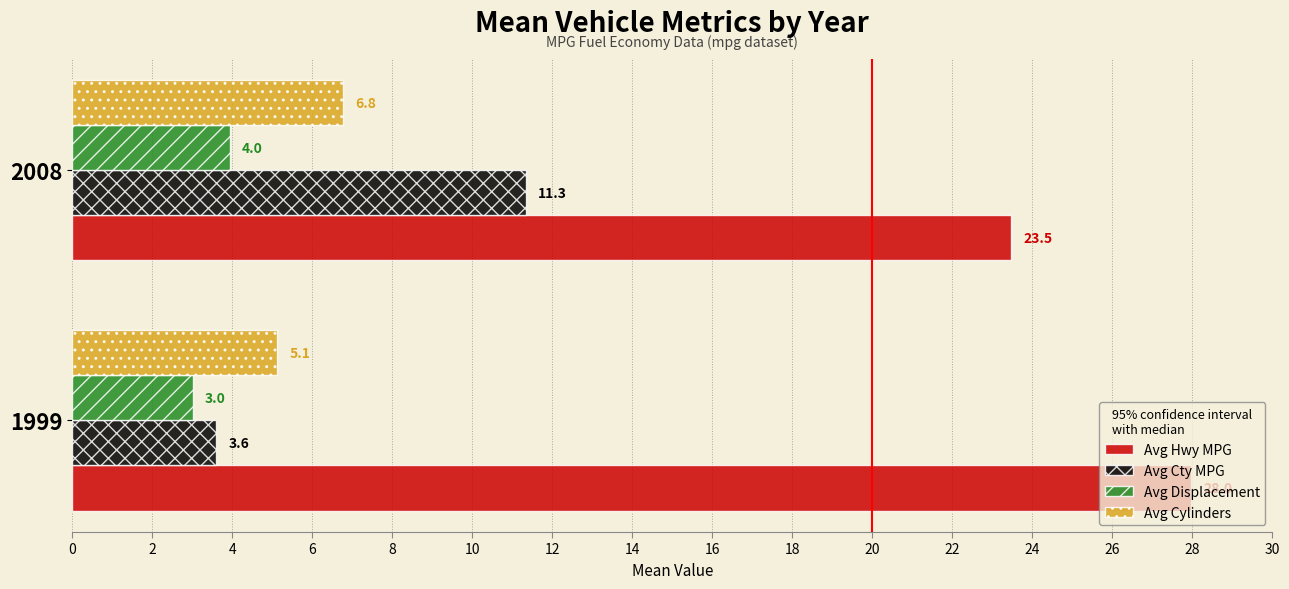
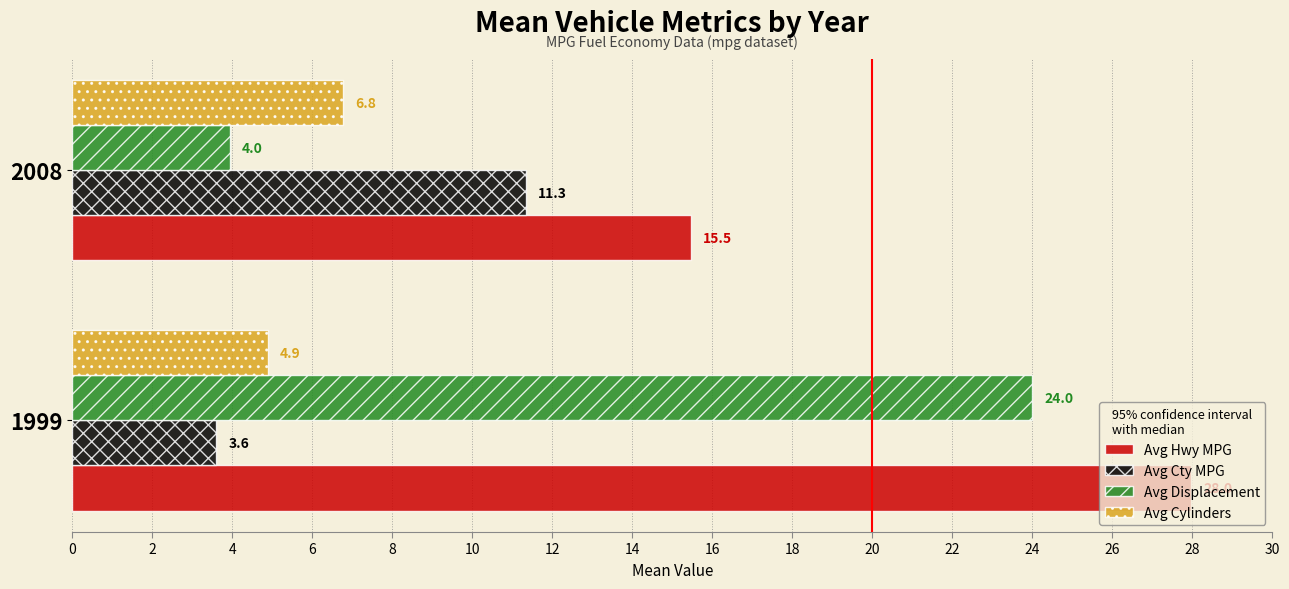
Avg Hwy MPG, 2008: 23.5 -> 15.5
Avg Cylinders, 1999: 5.1 -> 4.9
Avg Displacement, 1999: 3.0 -> 24.0
